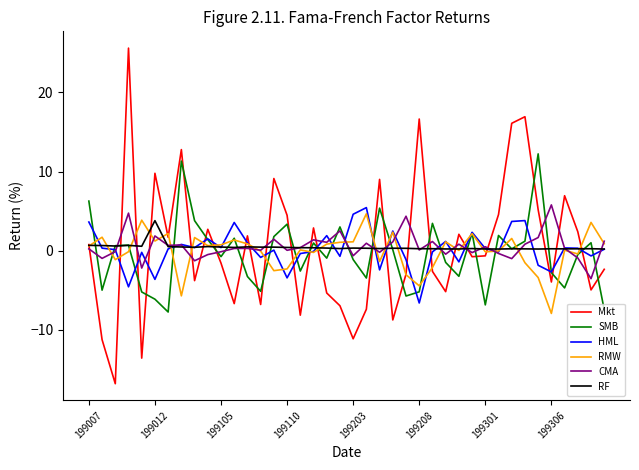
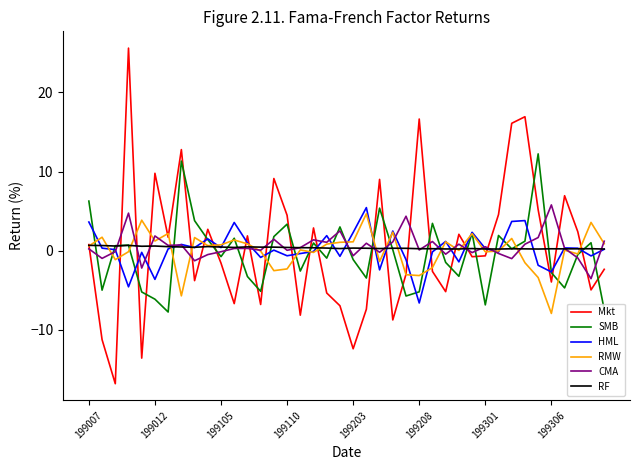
RF, 199012: 4 -> 1
HML, 199110: -3 -> -1
Mkt, 199203: -11 -> -12
HML, 199203: 5 -> 2
RMW, 199208: -4 -> -3
